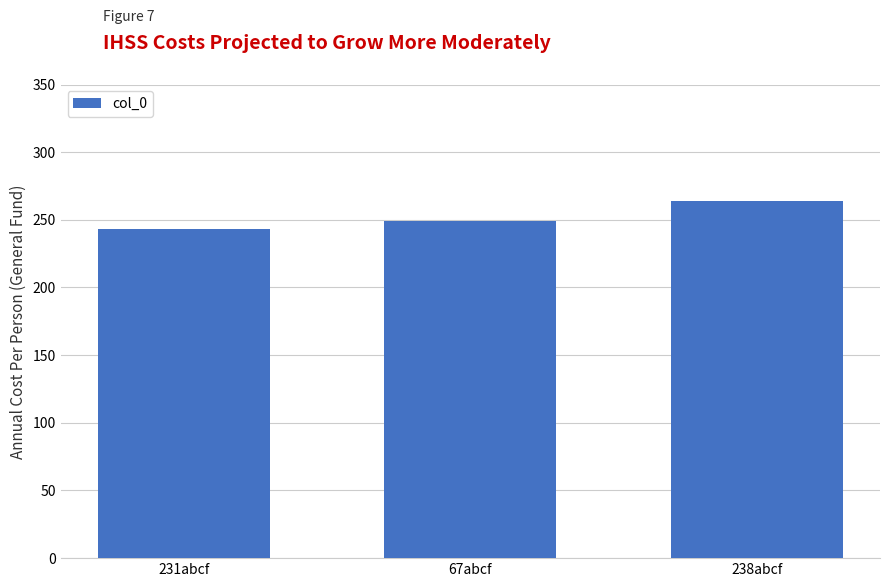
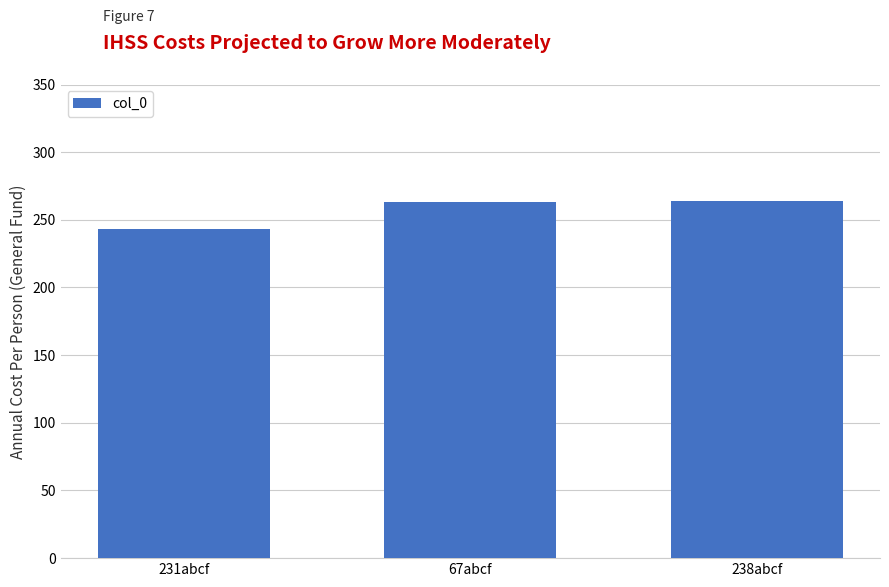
67abcf: 249 -> 263
